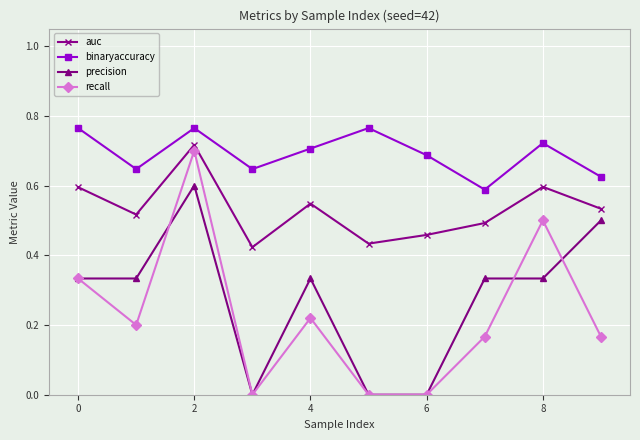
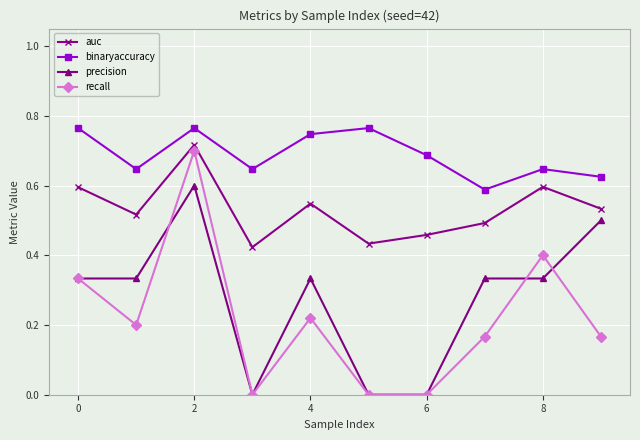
binaryaccuracy, 4: 0.71 -> 0.75
binaryaccuracy, 8: 0.72 -> 0.65
recall, 8: 0.5 -> 0.4
